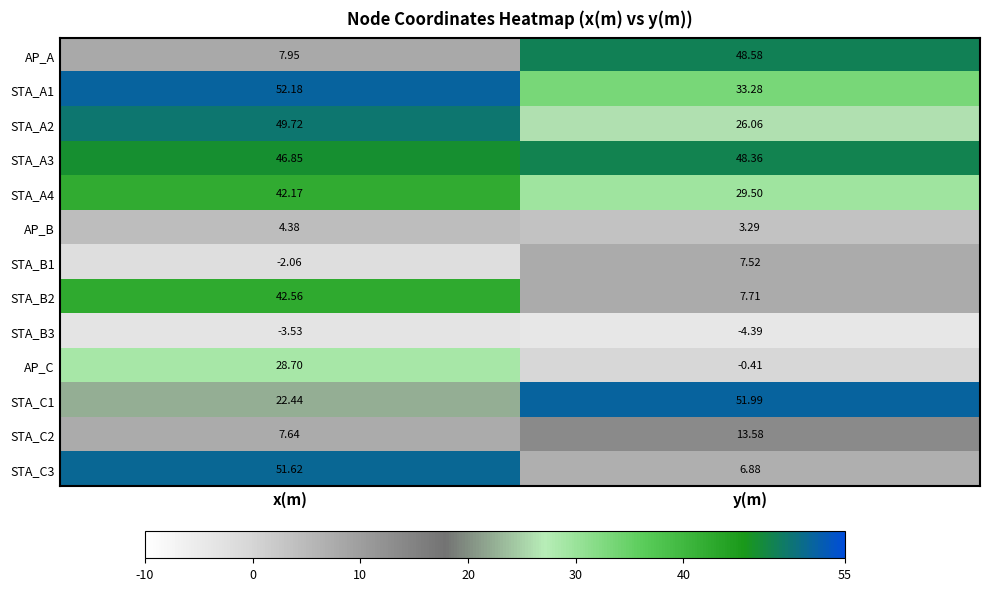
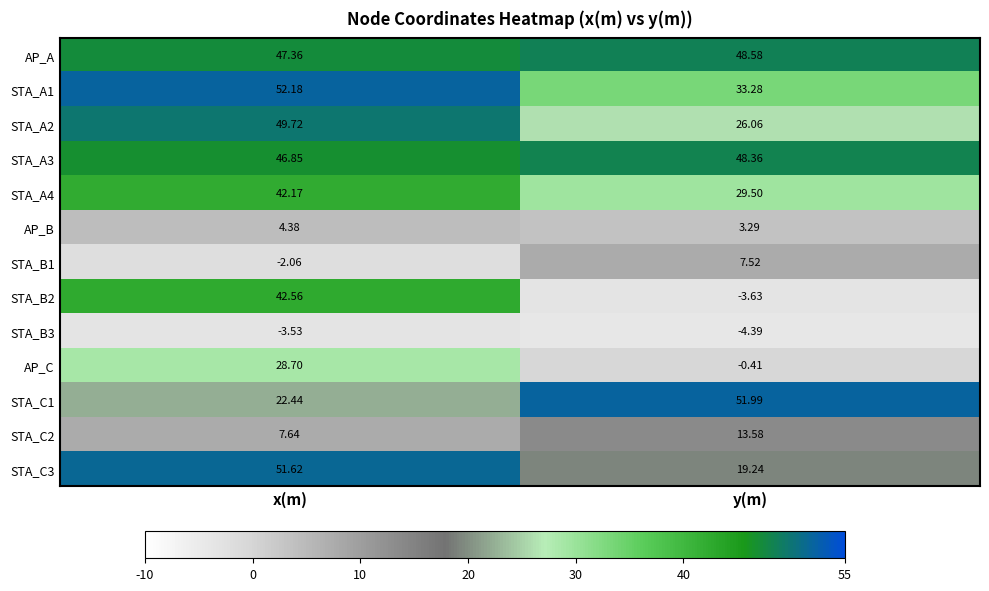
AP_A, x(m): 7.95 -> 47.36
STA_B2, y(m): 7.71 -> -3.63
STA_C3, y(m): 6.88 -> 19.24
